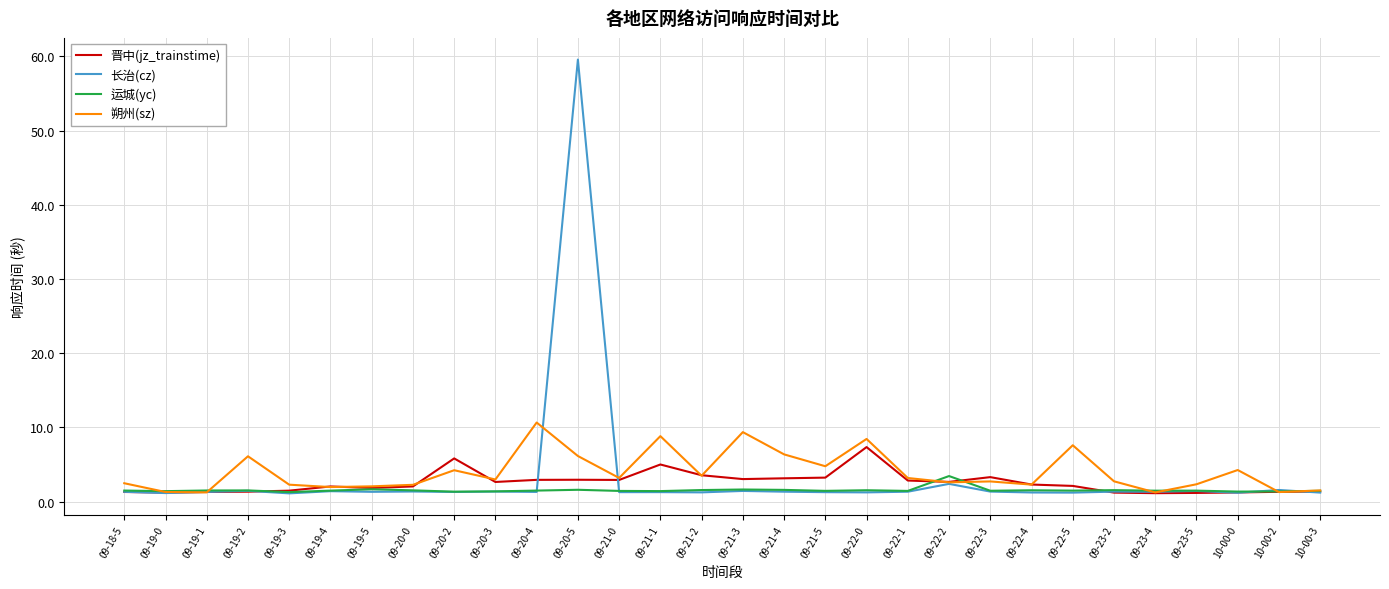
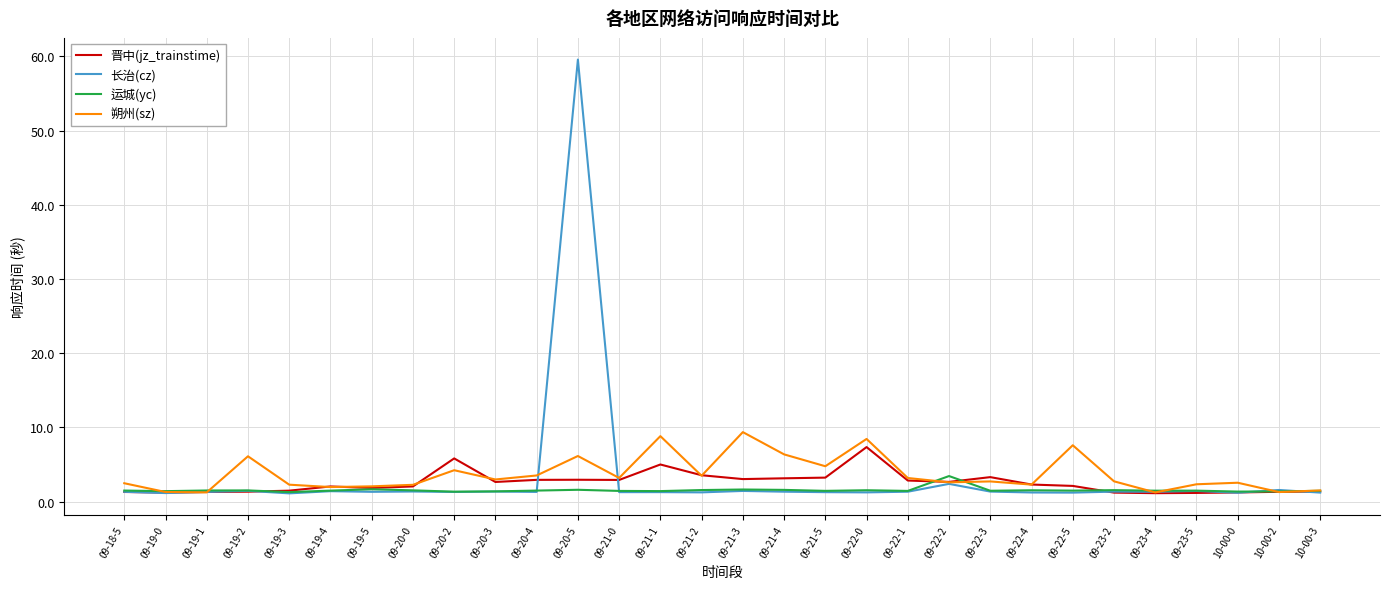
朔州(sz), 09-20-4: 11 -> 4
朔州(sz), 10-00-0: 4 -> 3
